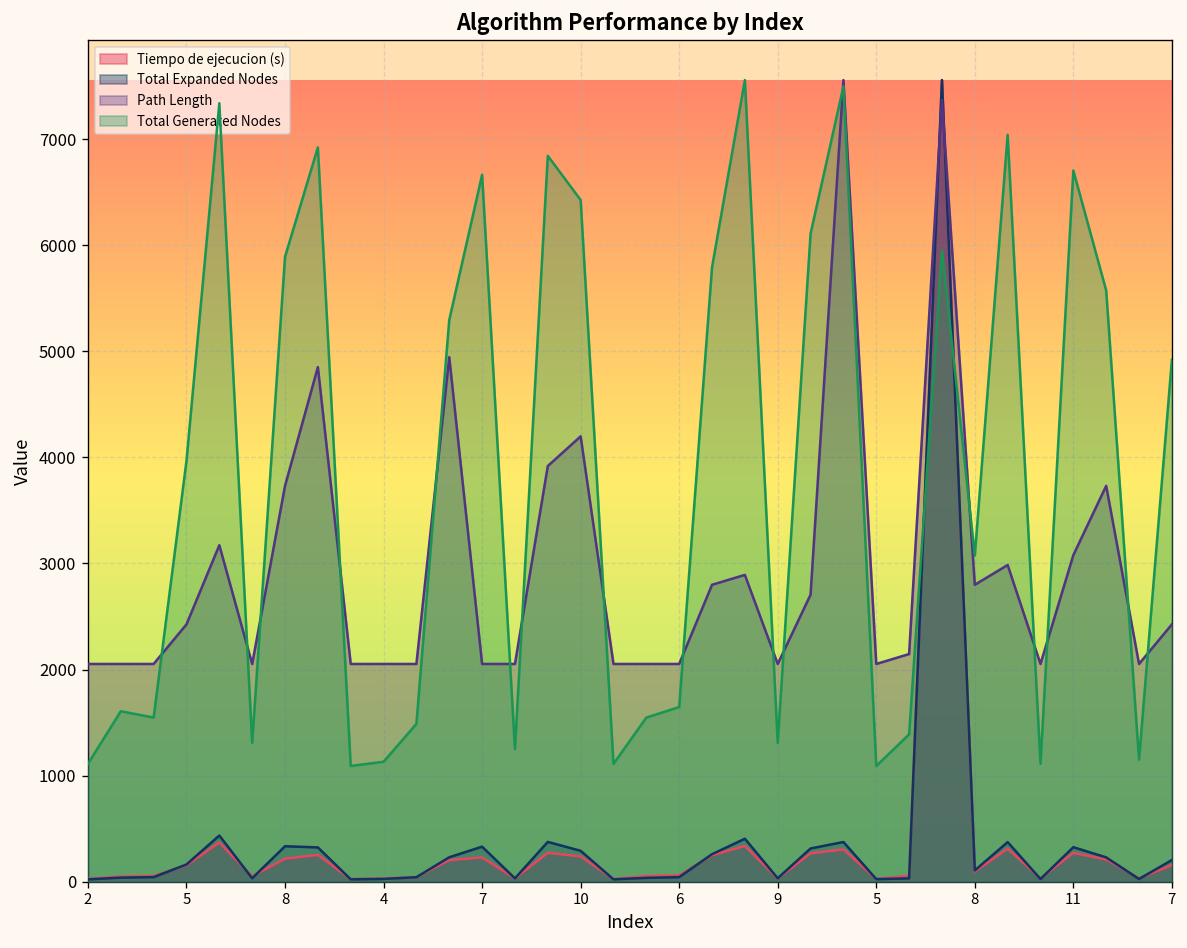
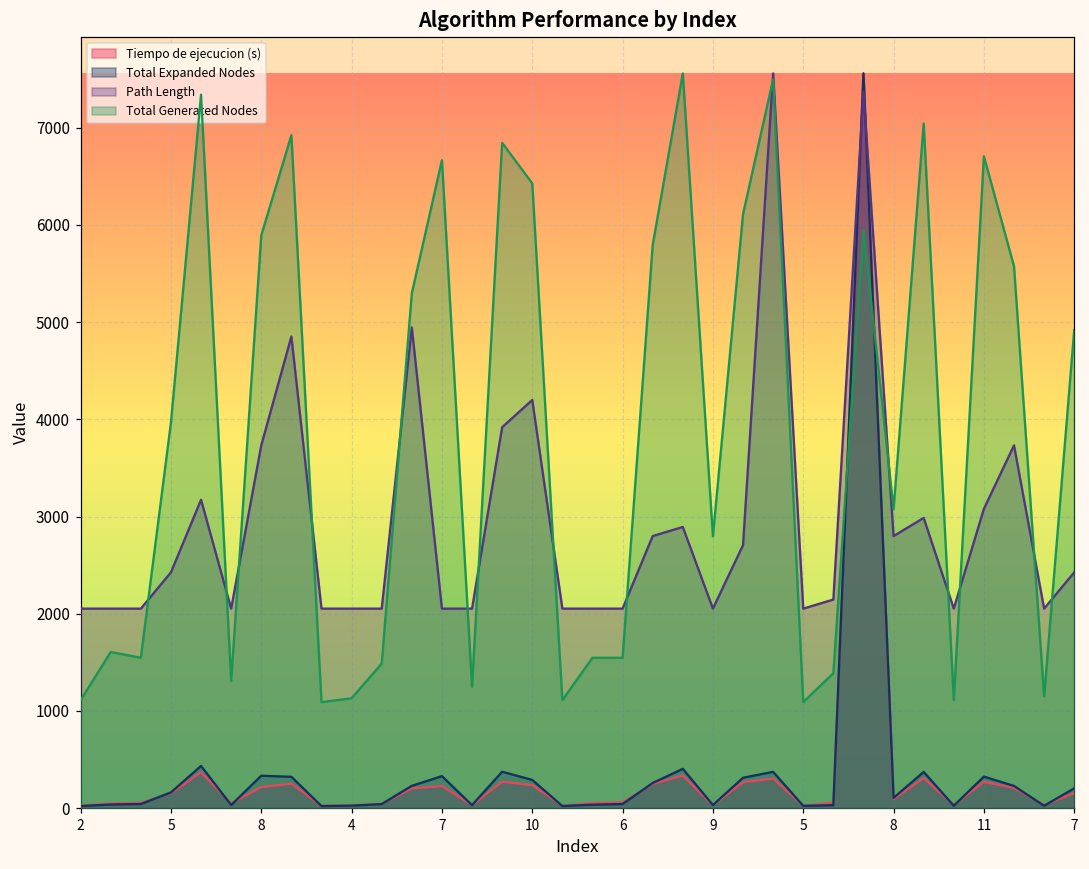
Total Generated Nodes, 6: 1600 -> 1500
Total Generated Nodes, 9: 1300 -> 2800
